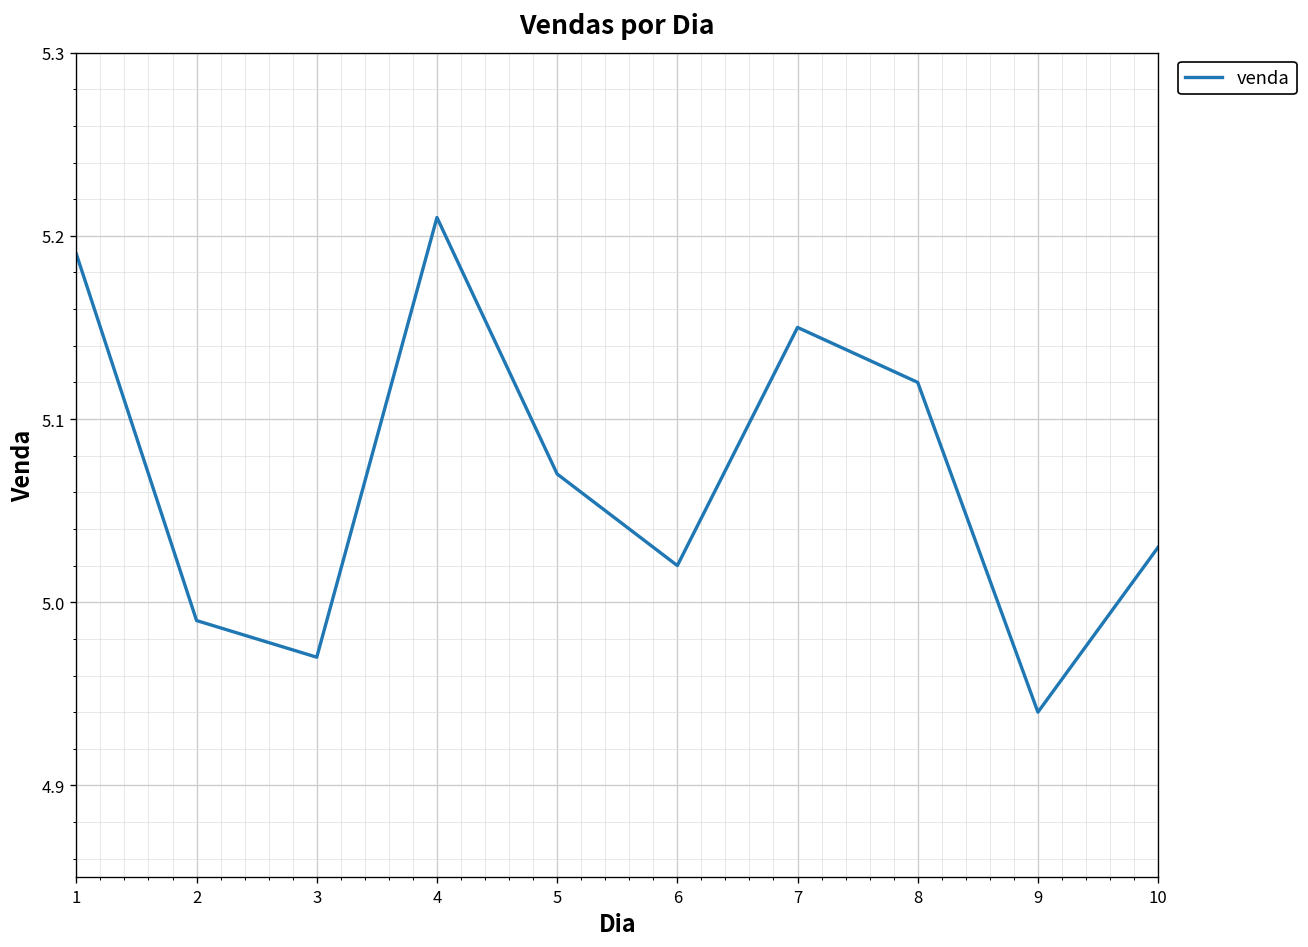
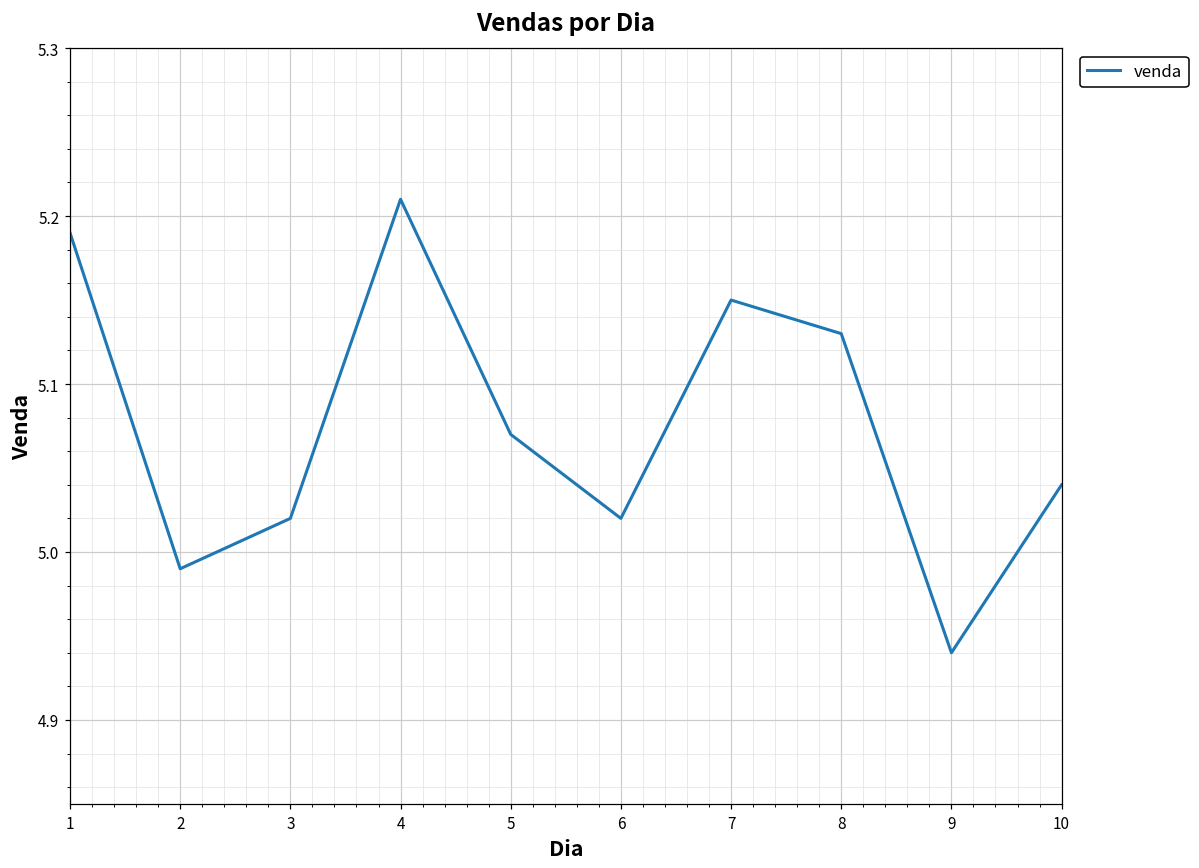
3: 4.97 -> 5.02
8: 5.12 -> 5.13
10: 5.03 -> 5.04
